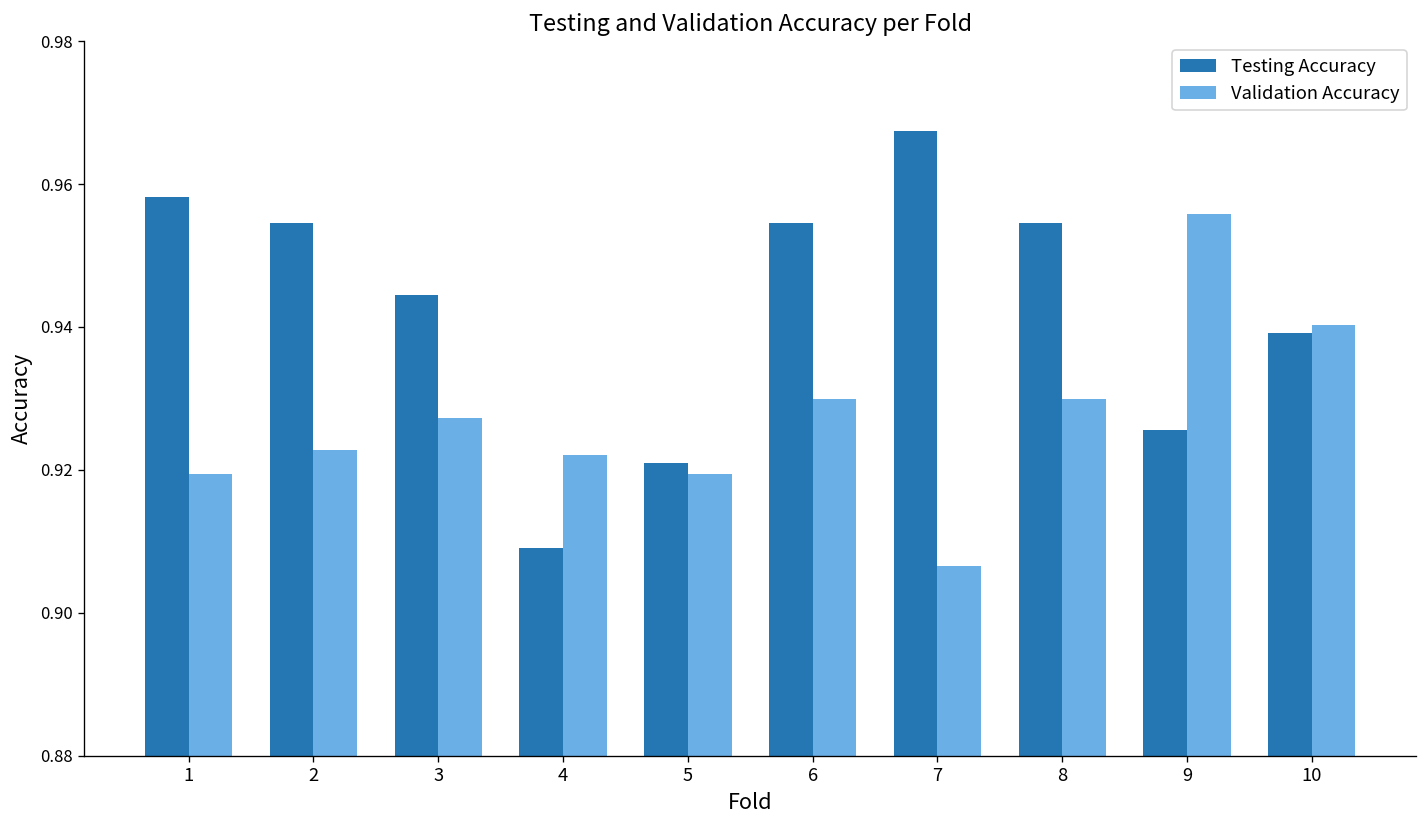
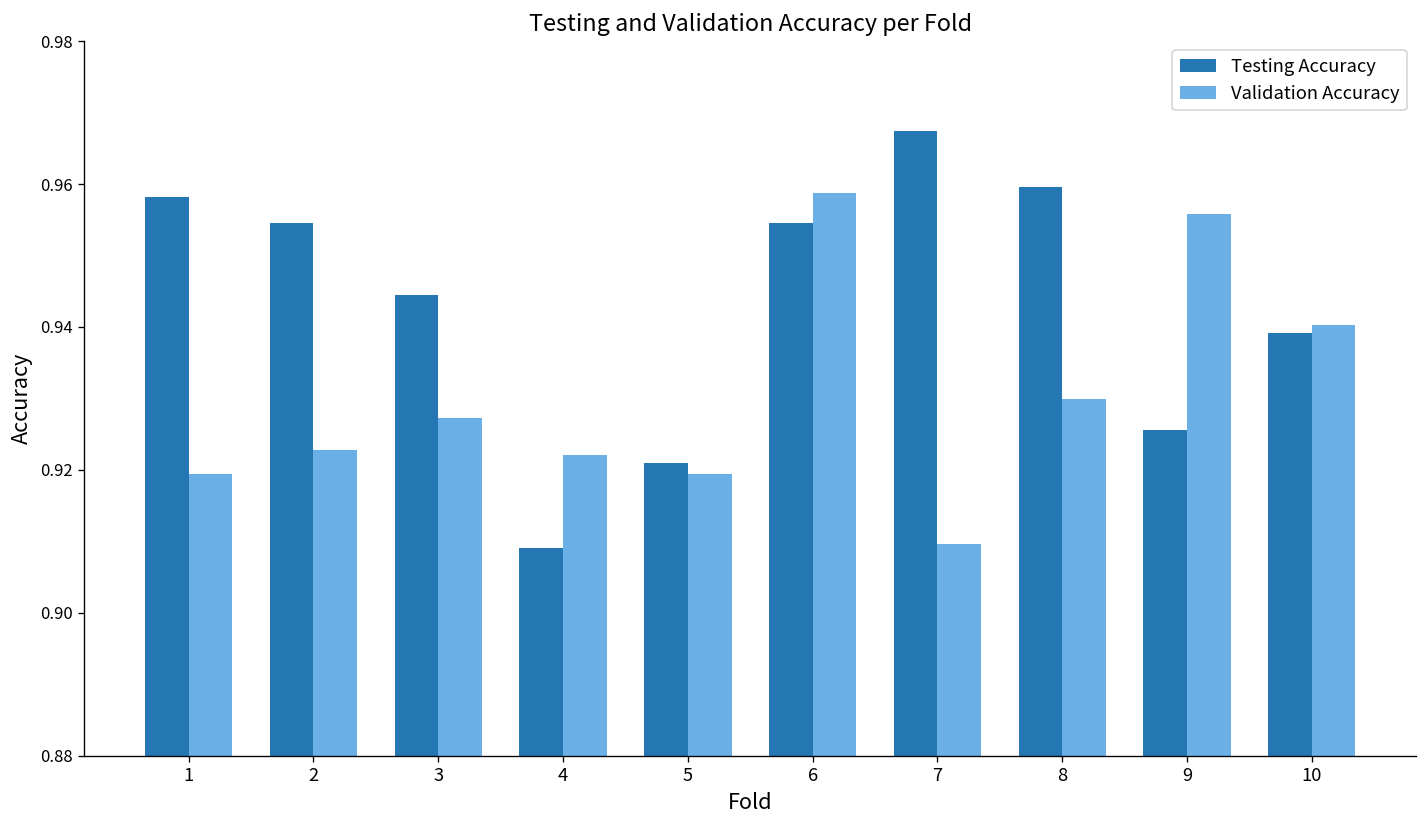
Validation Accuracy, 6: 0.930 -> 0.959
Validation Accuracy, 7: 0.906 -> 0.910
Testing Accuracy, 8: 0.955 -> 0.960
